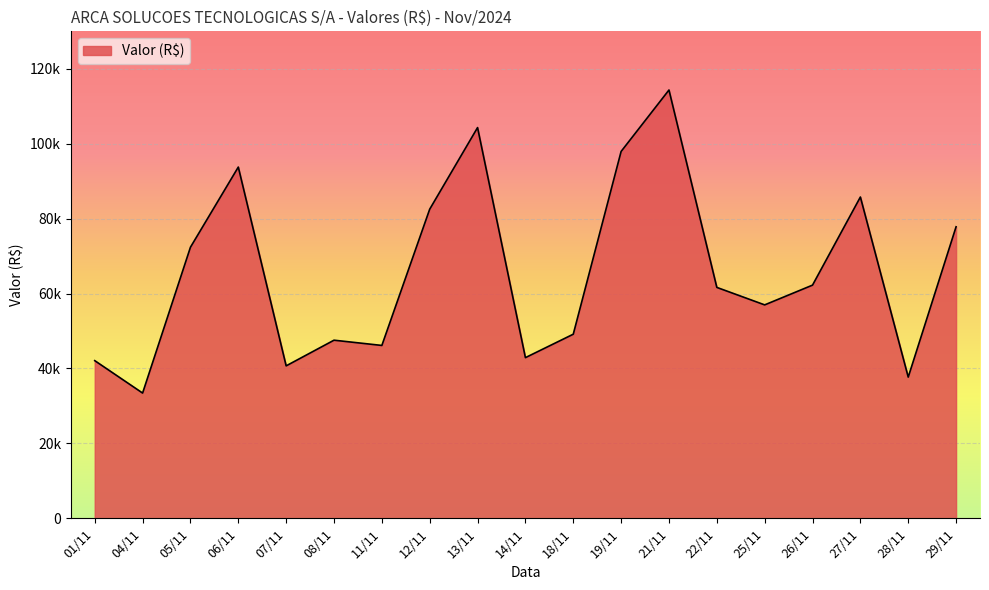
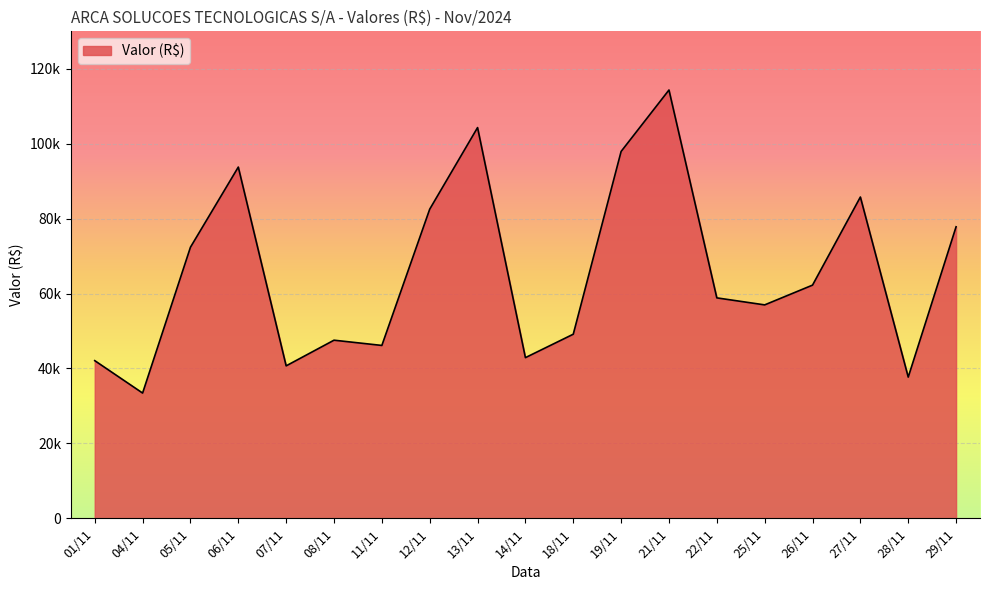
22/11: 62000 -> 59000
